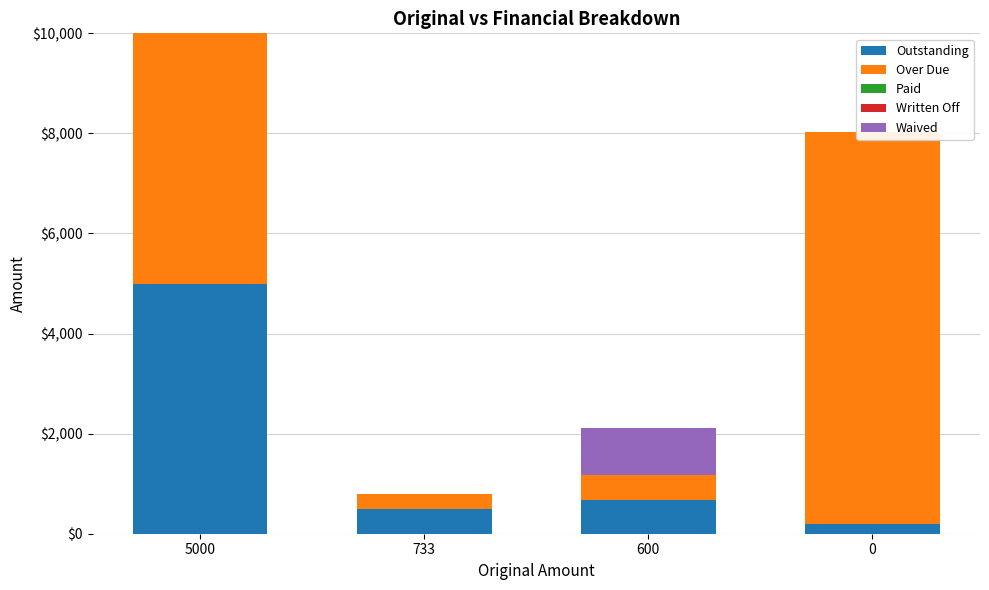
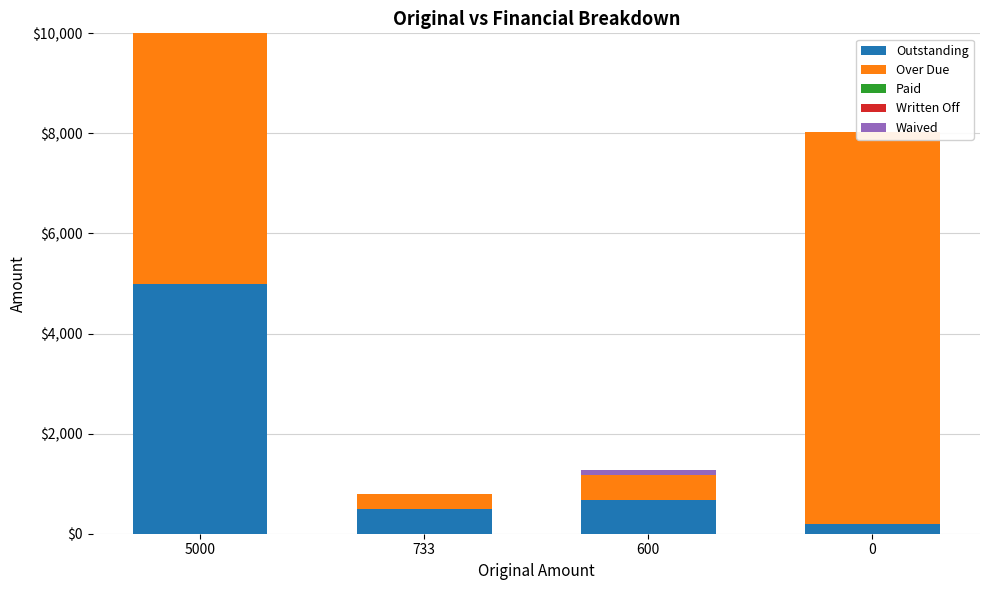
Waived, 600: $900 -> $100
